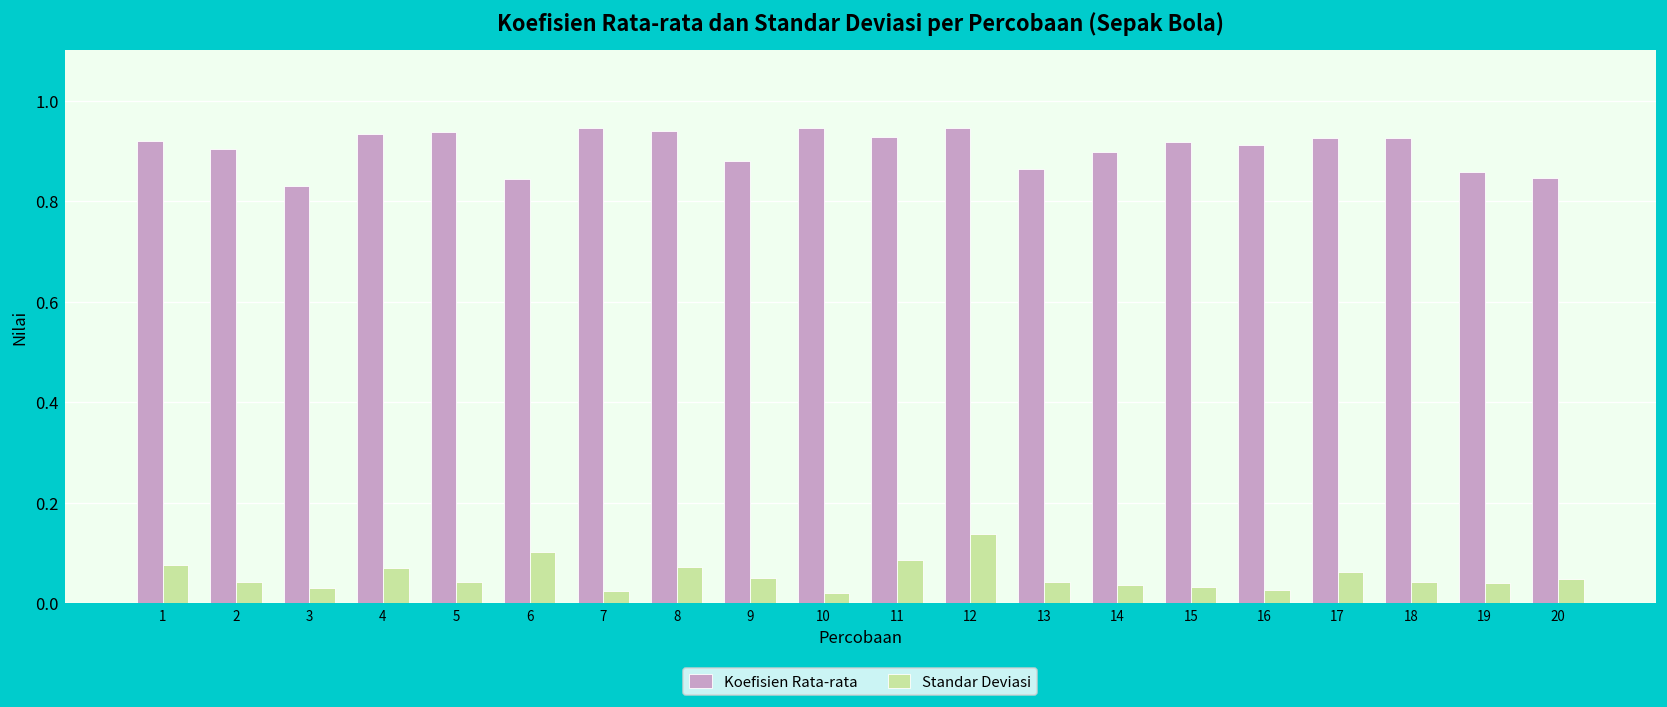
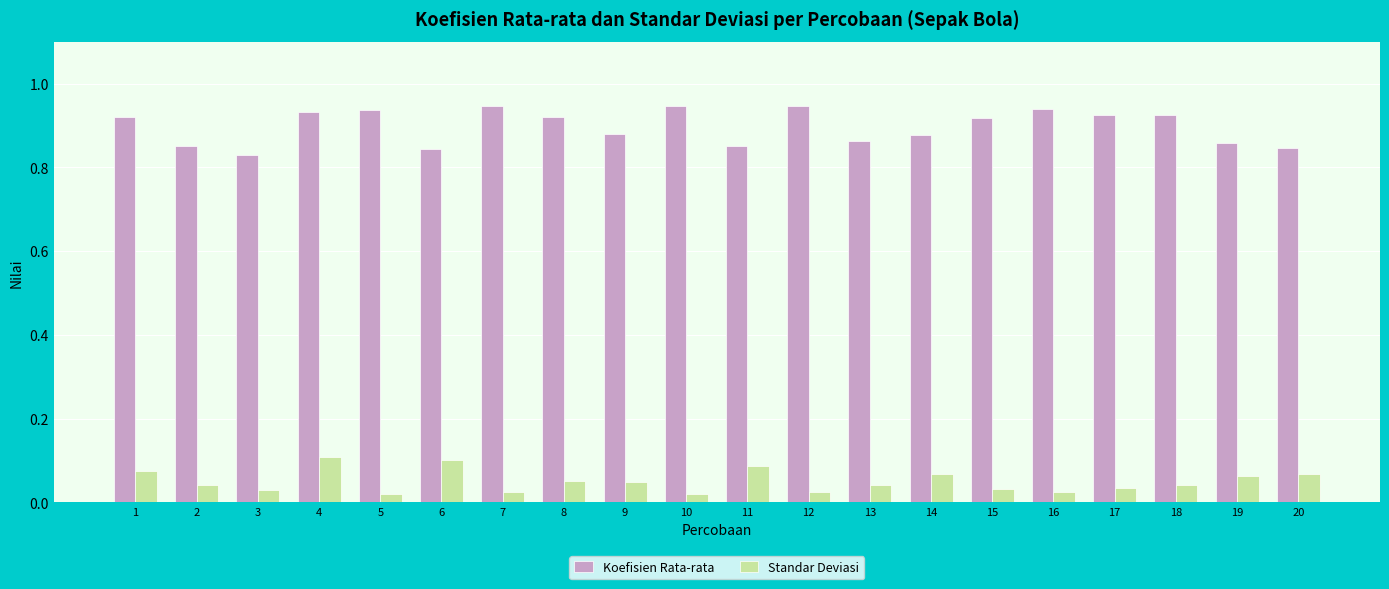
Koefisien Rata-rata, 2: 0.90 -> 0.85
Standar Deviasi, 4: 0.07 -> 0.11
Standar Deviasi, 5: 0.04 -> 0.02
Koefisien Rata-rata, 8: 0.94 -> 0.92
Standar Deviasi, 8: 0.07 -> 0.05
Koefisien Rata-rata, 11: 0.93 -> 0.85
Standar Deviasi, 12: 0.14 -> 0.02
Koefisien Rata-rata, 14: 0.90 -> 0.88
Standar Deviasi, 14: 0.04 -> 0.07
Koefisien Rata-rata, 16: 0.91 -> 0.94
Standar Deviasi, 17: 0.06 -> 0.03
Standar Deviasi, 19: 0.04 -> 0.06
Standar Deviasi, 20: 0.05 -> 0.07
